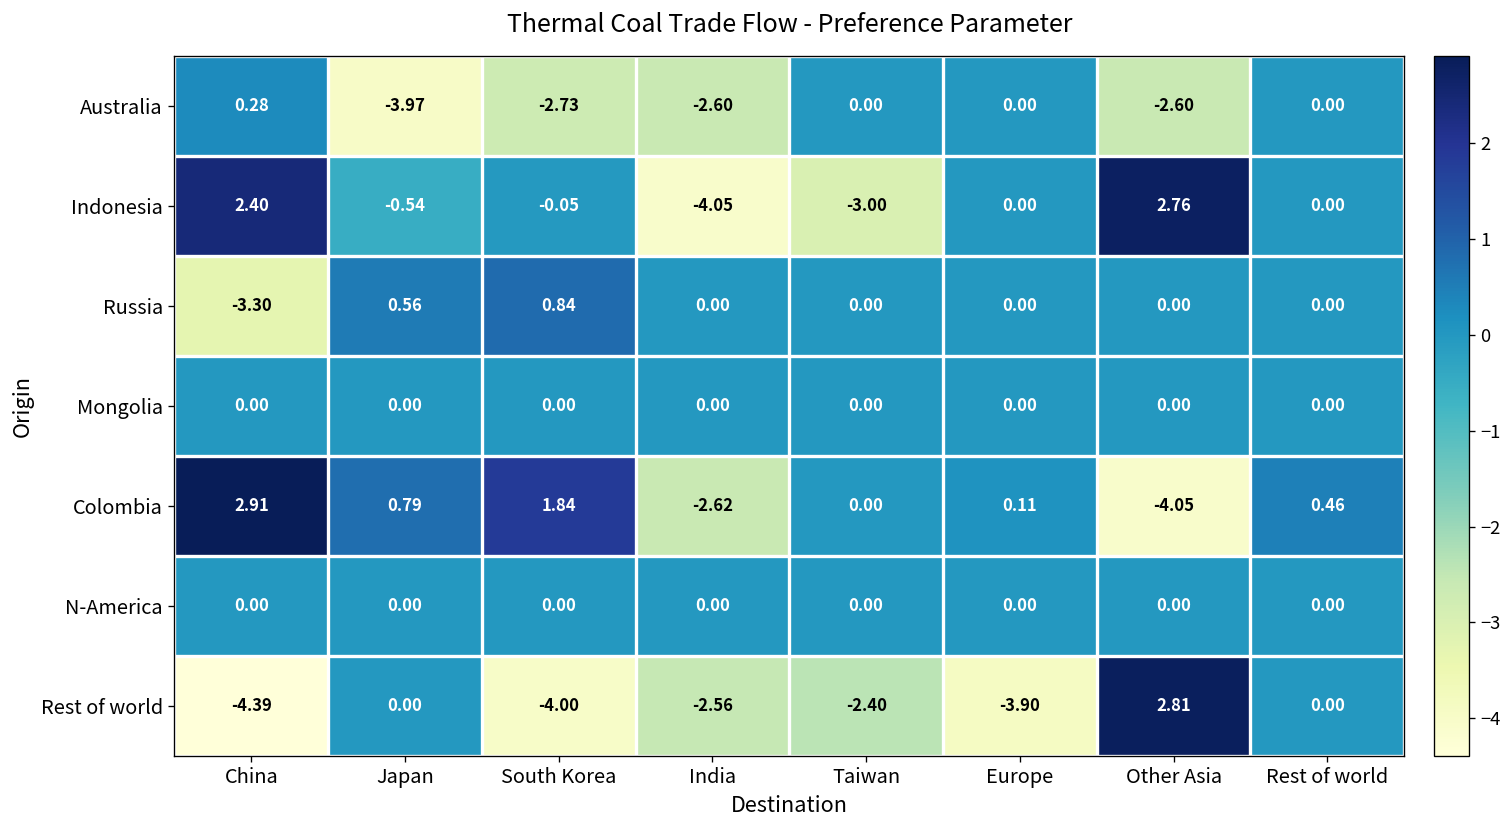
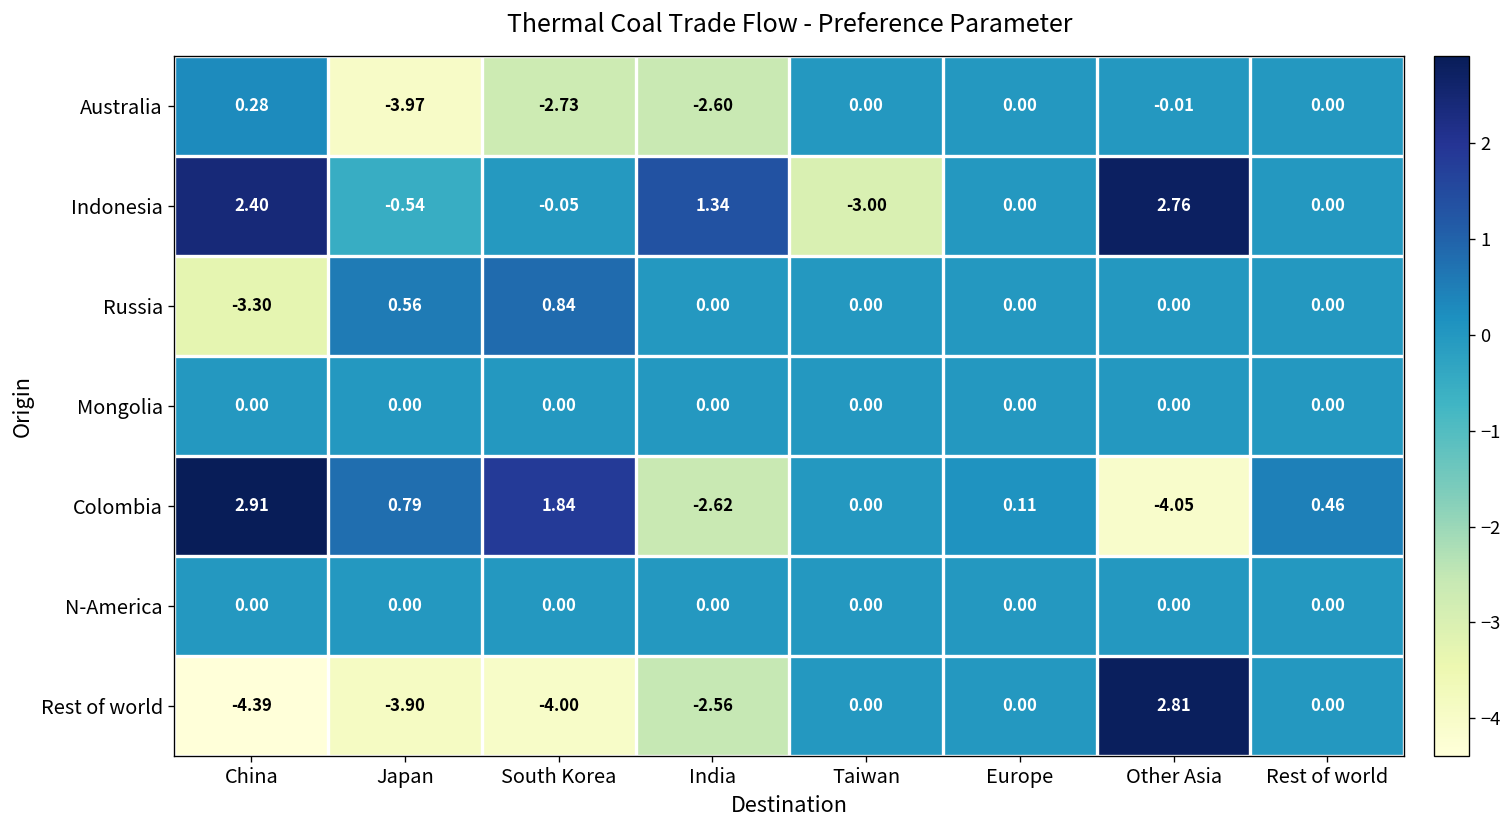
Australia, Other Asia: -2.60 -> -0.01
Indonesia, India: -4.05 -> 1.34
Rest of world, Japan: 0.00 -> -3.90
Rest of world, Taiwan: -2.40 -> 0.00
Rest of world, Europe: -3.90 -> 0.00
